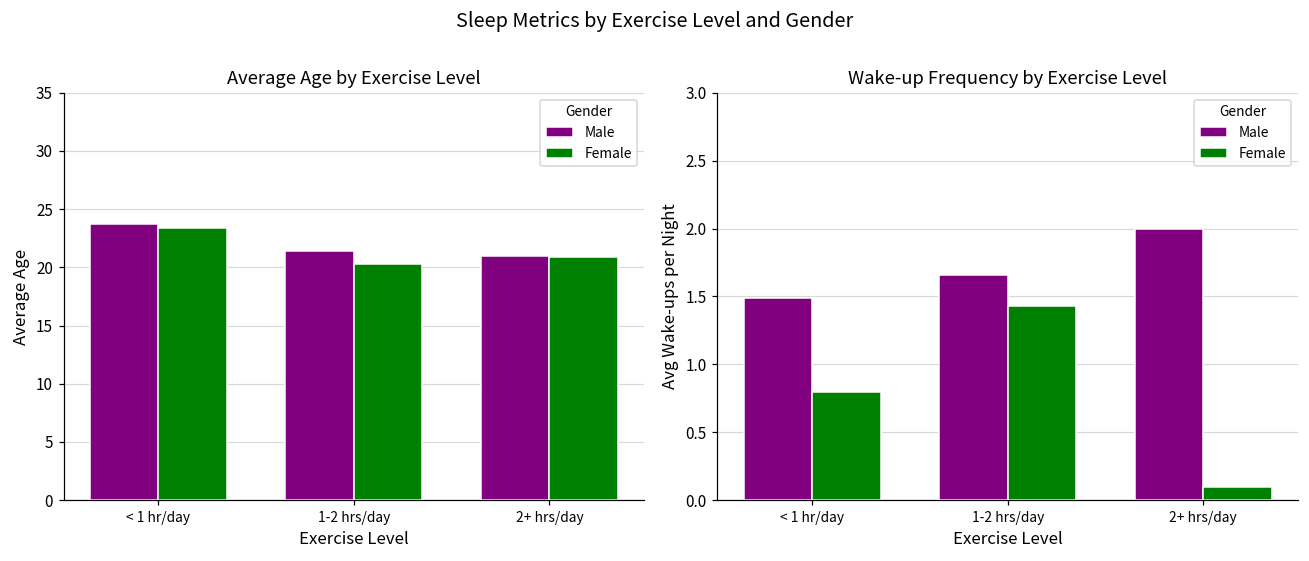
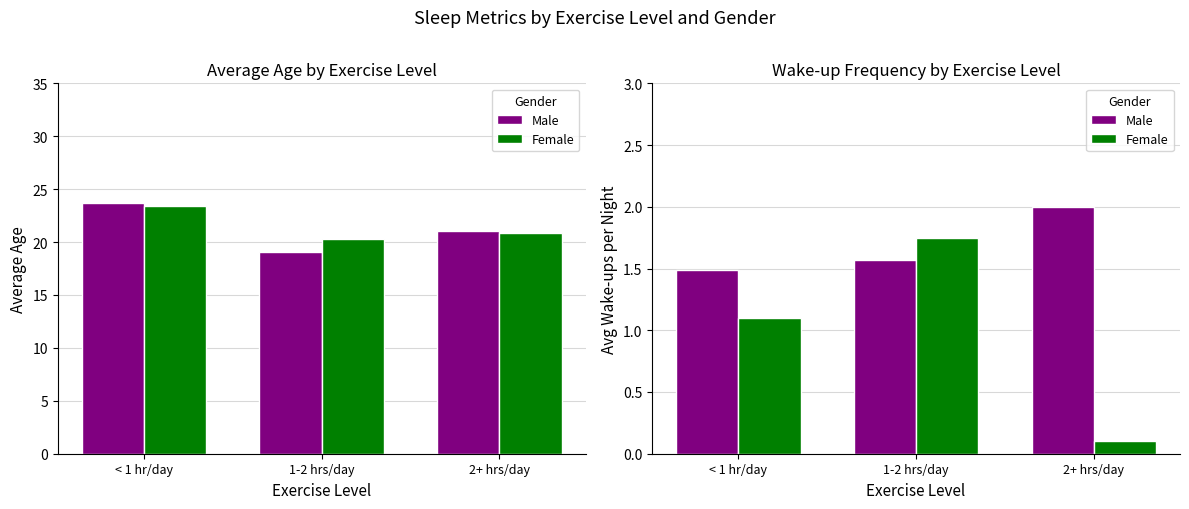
Average Age by Exercise Level, Male, 1-2 hrs/day: 21.4 -> 19.1
Wake-up Frequency by Exercise Level, Female, < 1 hr/day: 0.8 -> 1.1
Wake-up Frequency by Exercise Level, Male, 1-2 hrs/day: 1.66 -> 1.57
Wake-up Frequency by Exercise Level, Female, 1-2 hrs/day: 1.43 -> 1.75
